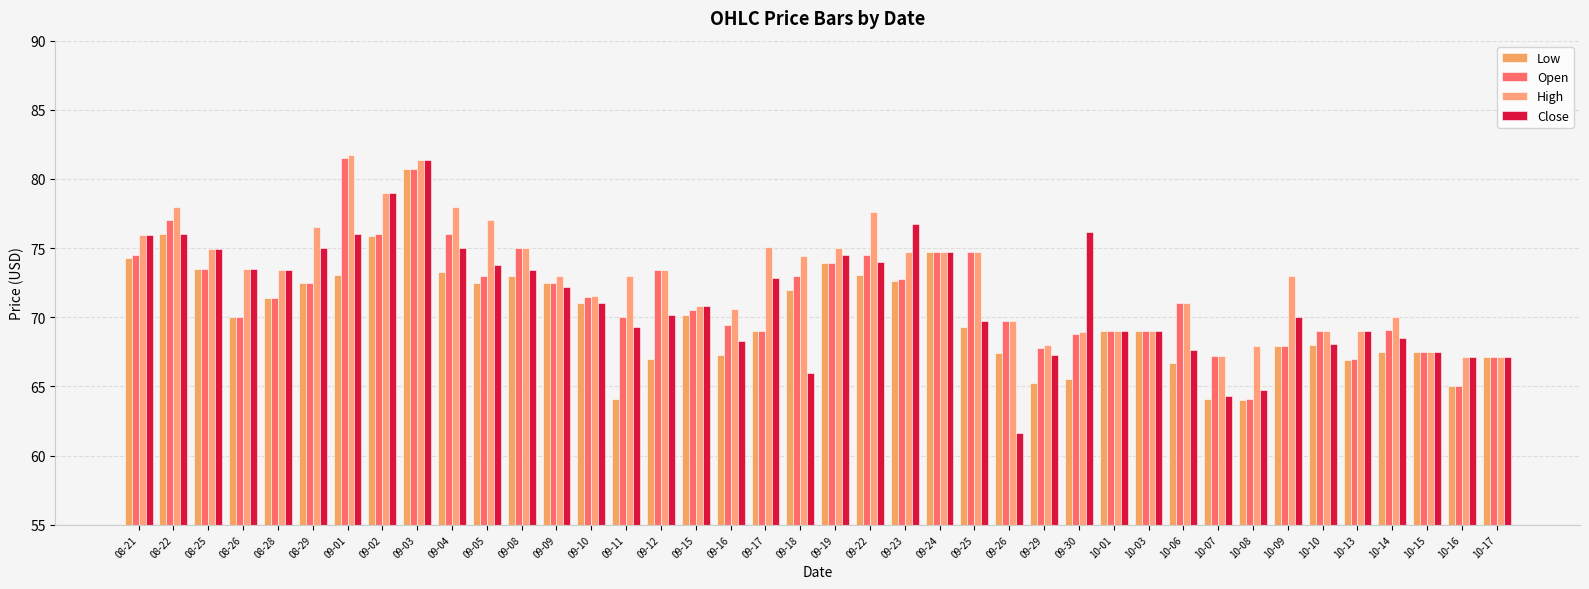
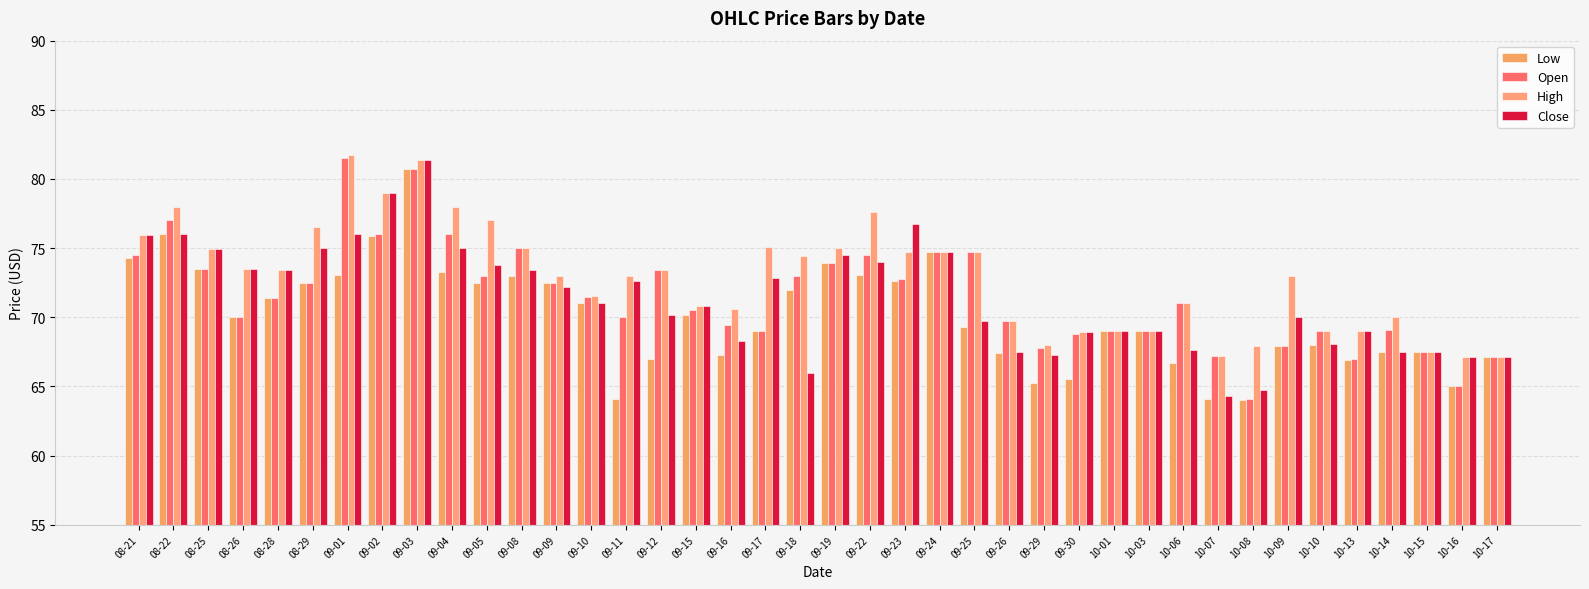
Close, 09-11: 69.3 -> 72.7
Close, 09-26: 61.6 -> 67.5
Close, 09-30: 76.2 -> 68.9
Close, 10-14: 68.5 -> 67.5
